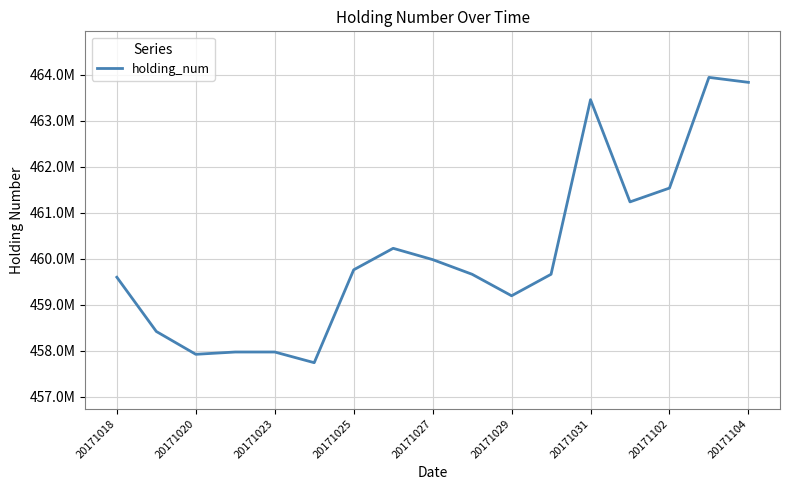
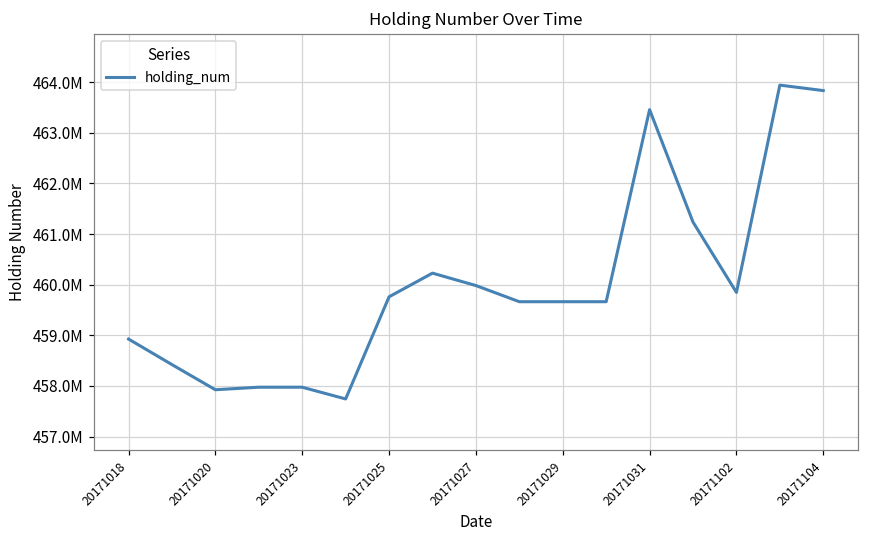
20171018: 459600000 -> 458900000
20171029: 459200000 -> 459700000
20171102: 461500000 -> 459800000
